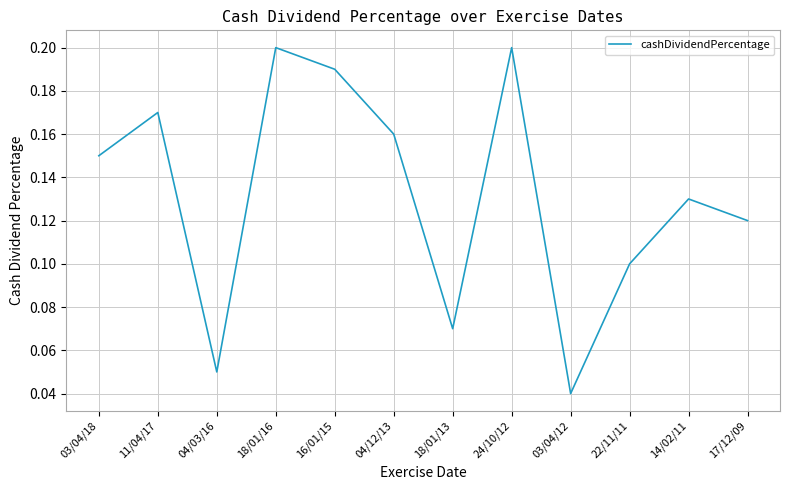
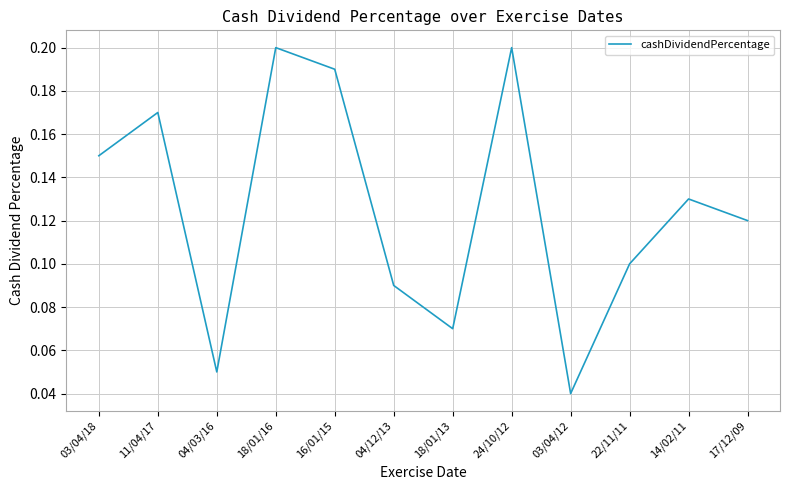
04/12/13: 0.16 -> 0.09
